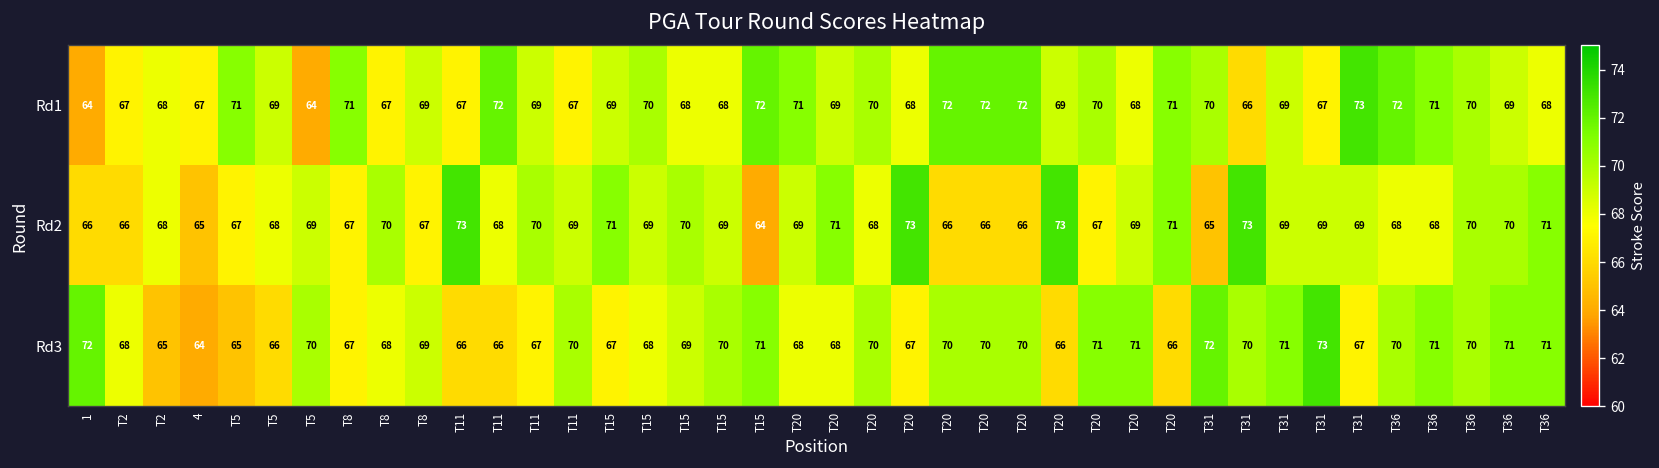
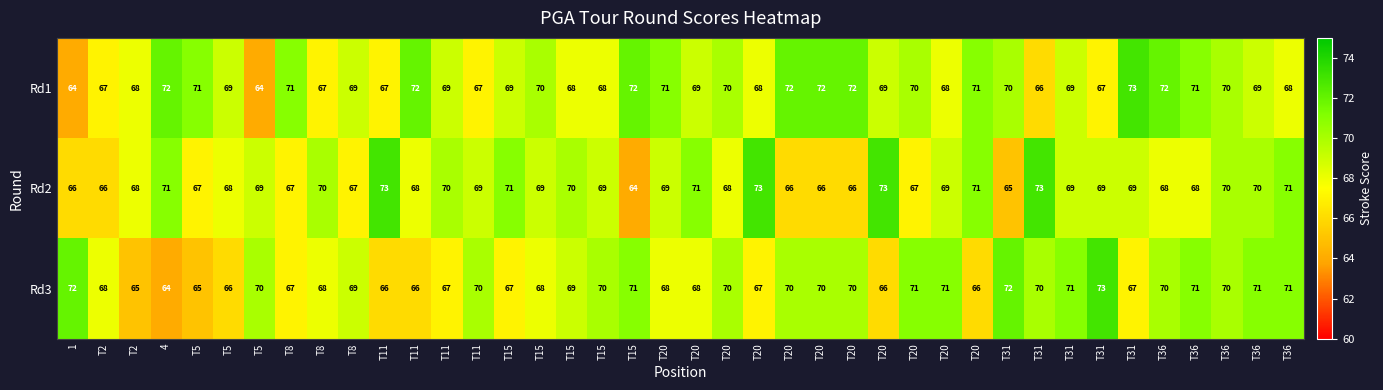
Rd1, 4: 67 -> 72
Rd2, 4: 65 -> 71
